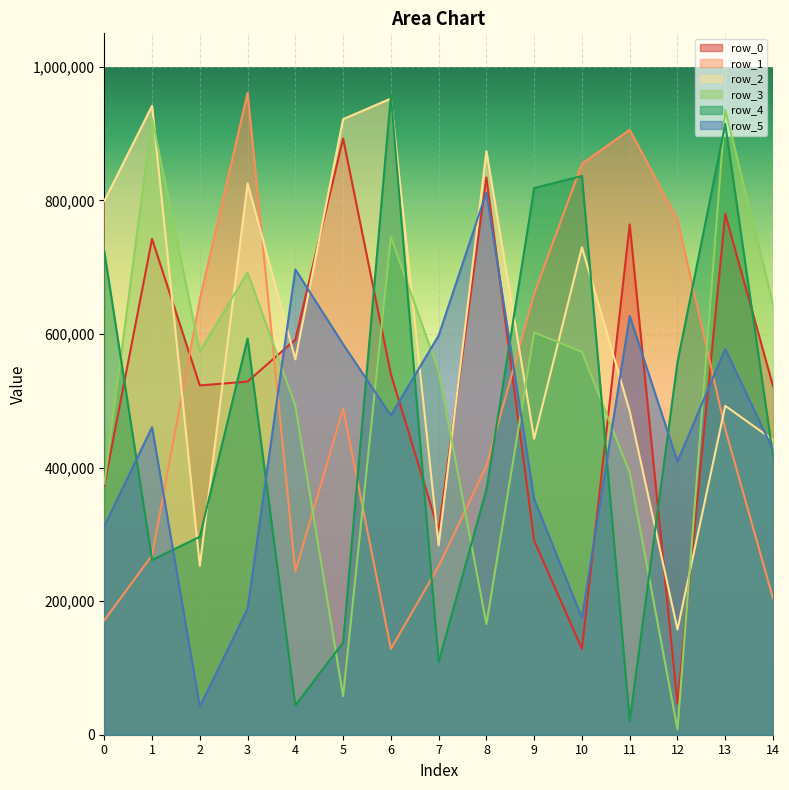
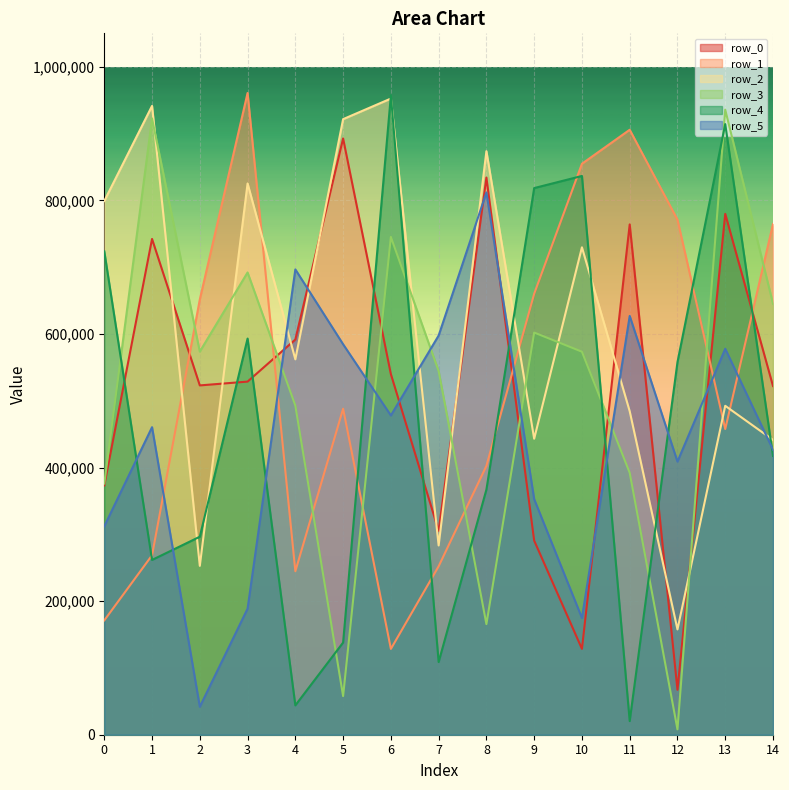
row_0, 12: 50,000 -> 70,000
row_1, 14: 200,000 -> 760,000
